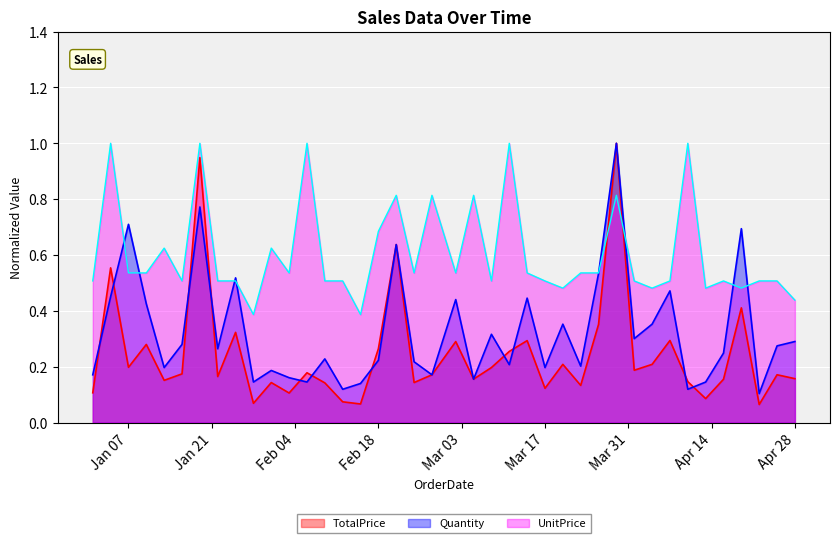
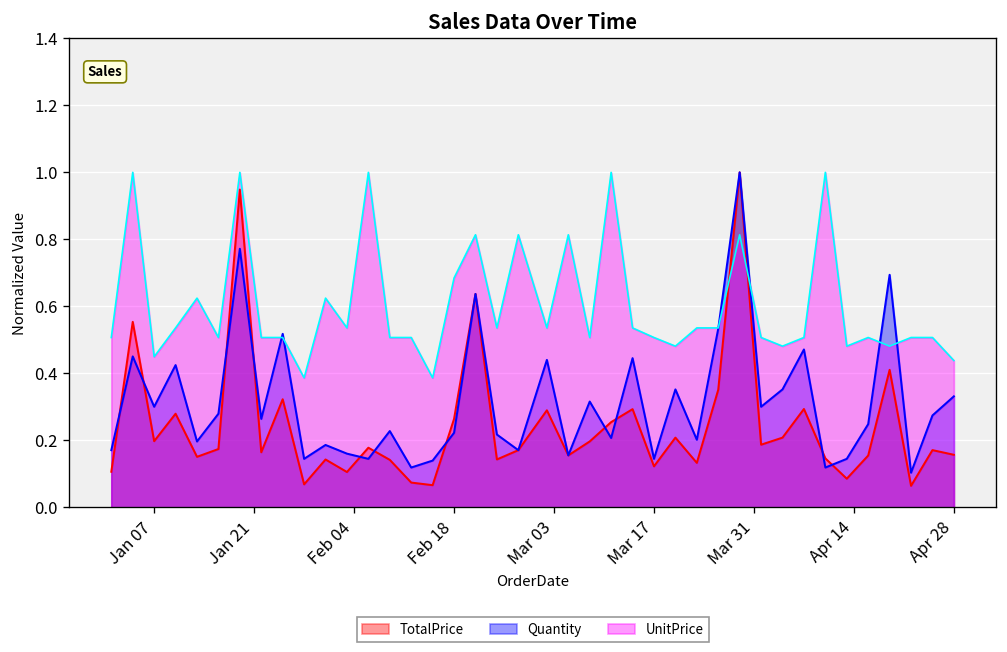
Quantity, Jan 07: 0.71 -> 0.30
UnitPrice, Jan 07: 0.54 -> 0.45
Quantity, Mar 17: 0.20 -> 0.15
Quantity, Apr 28: 0.29 -> 0.33
